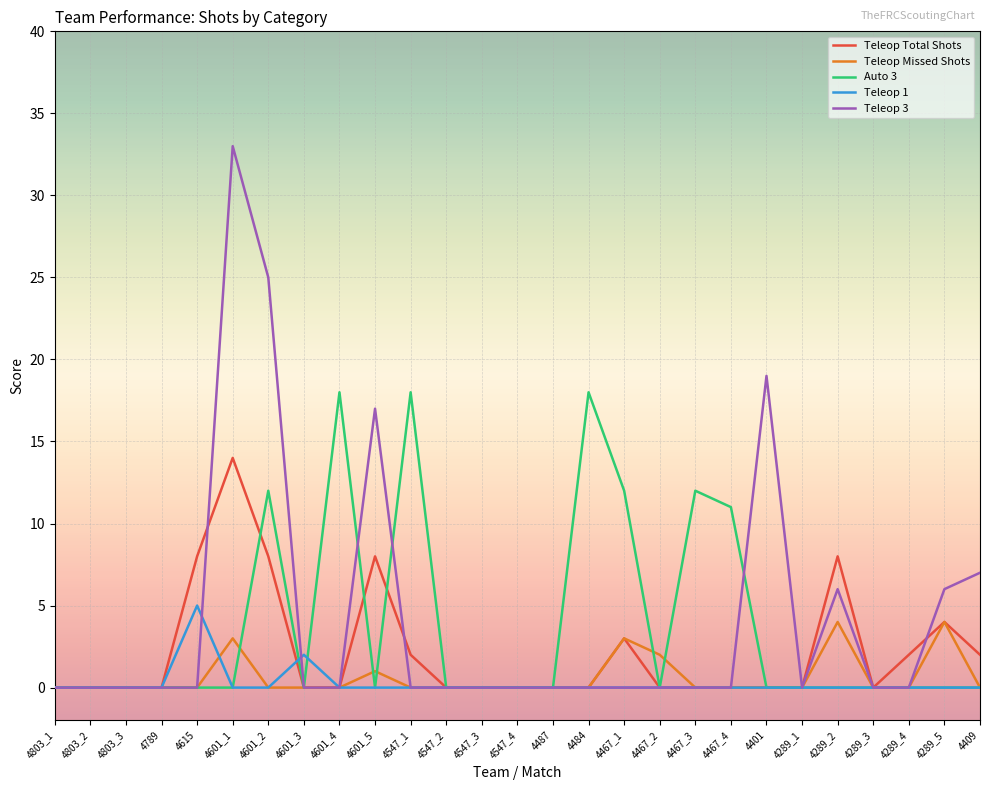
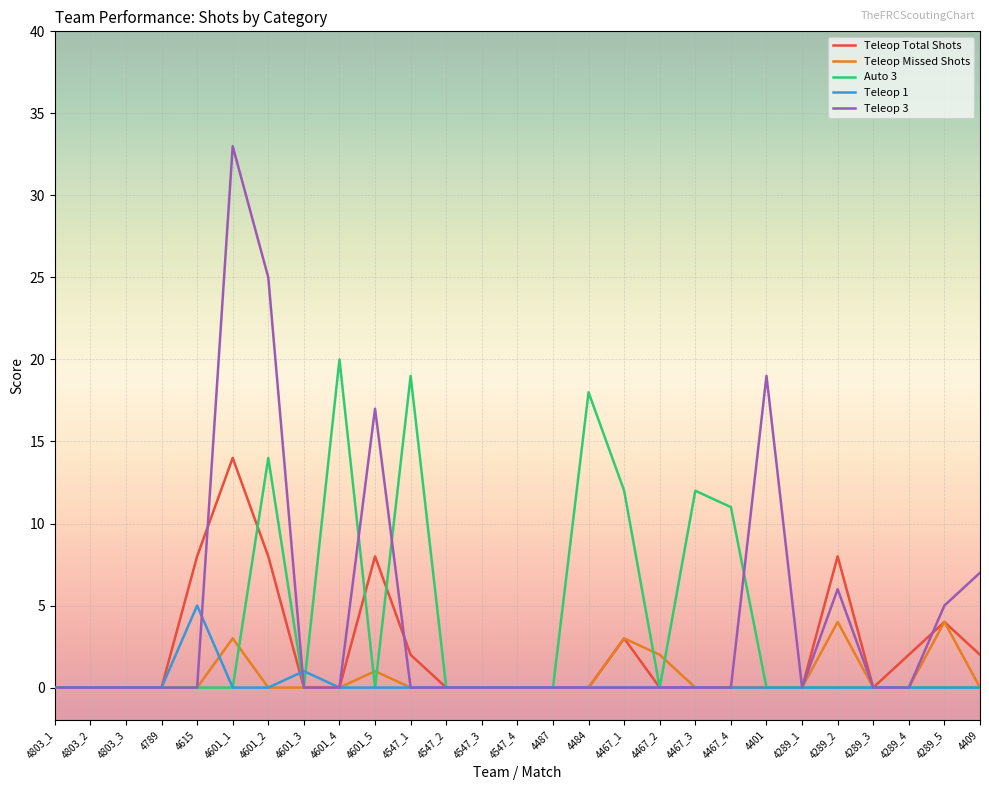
Auto 3, 4601_2: 12 -> 14
Teleop 1, 4601_3: 2 -> 1
Auto 3, 4601_4: 18 -> 20
Auto 3, 4547_1: 18 -> 19
Teleop 3, 4289_5: 6 -> 5
